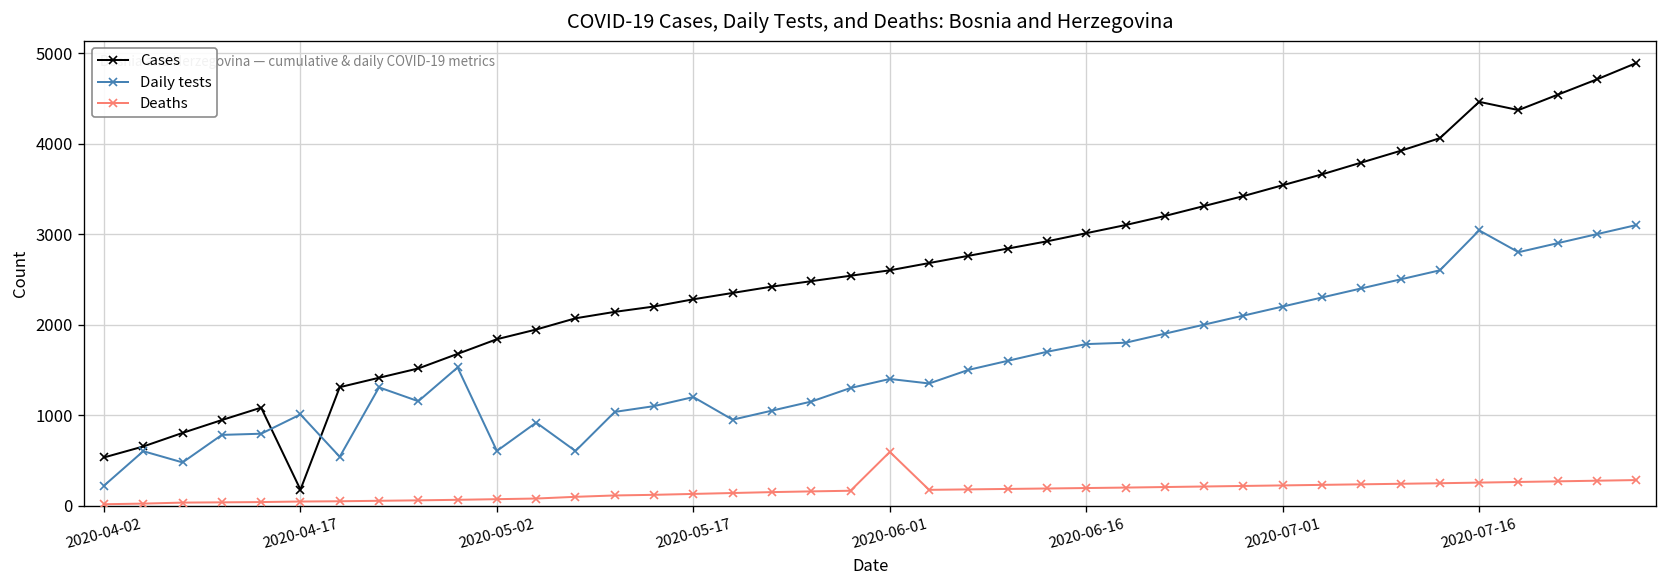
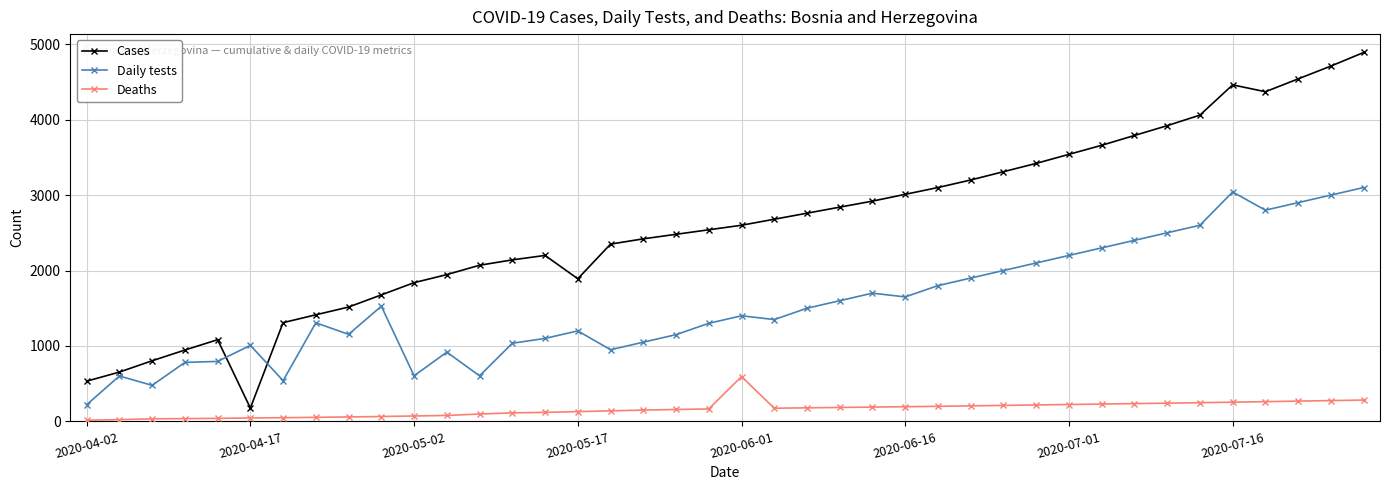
Cases, 2020-05-17: 2300 -> 1900
Daily tests, 2020-06-16: 1800 -> 1700
